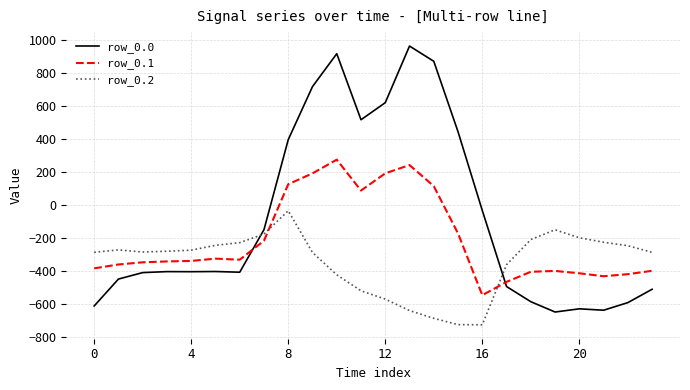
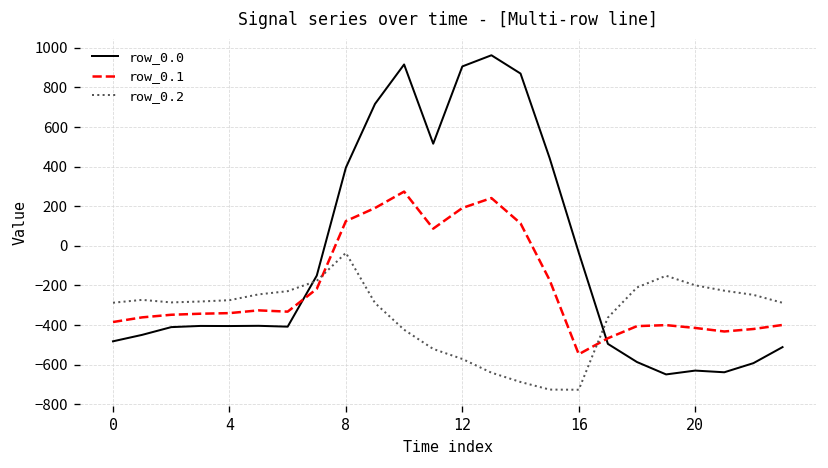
row_0.0, 0: -610 -> -480
row_0.0, 12: 620 -> 910
